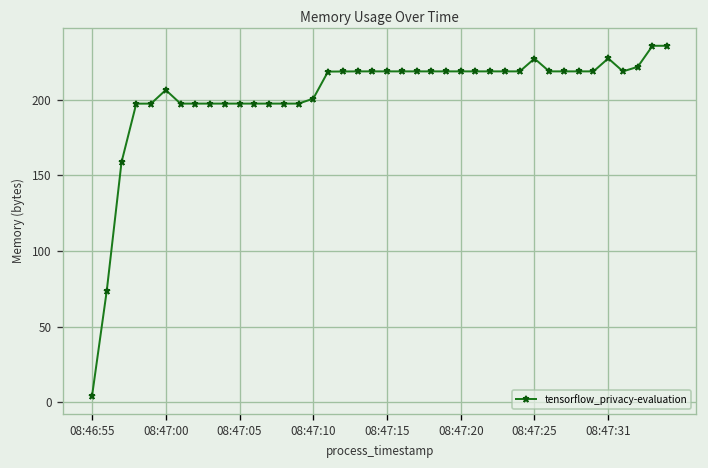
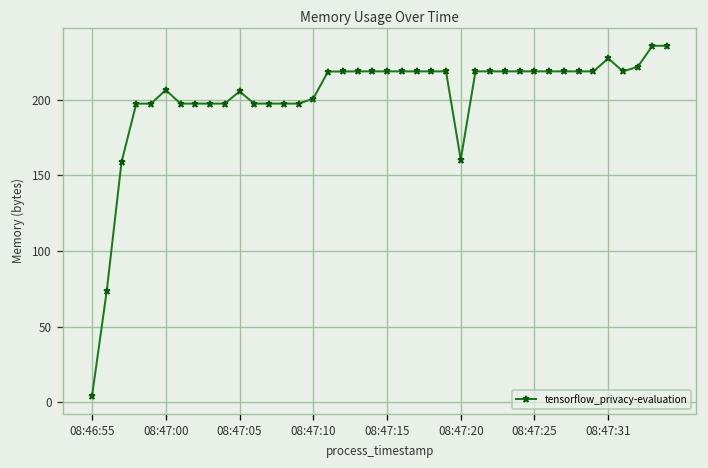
08:47:05: 197 -> 205
08:47:20: 219 -> 160
08:47:25: 227 -> 219
